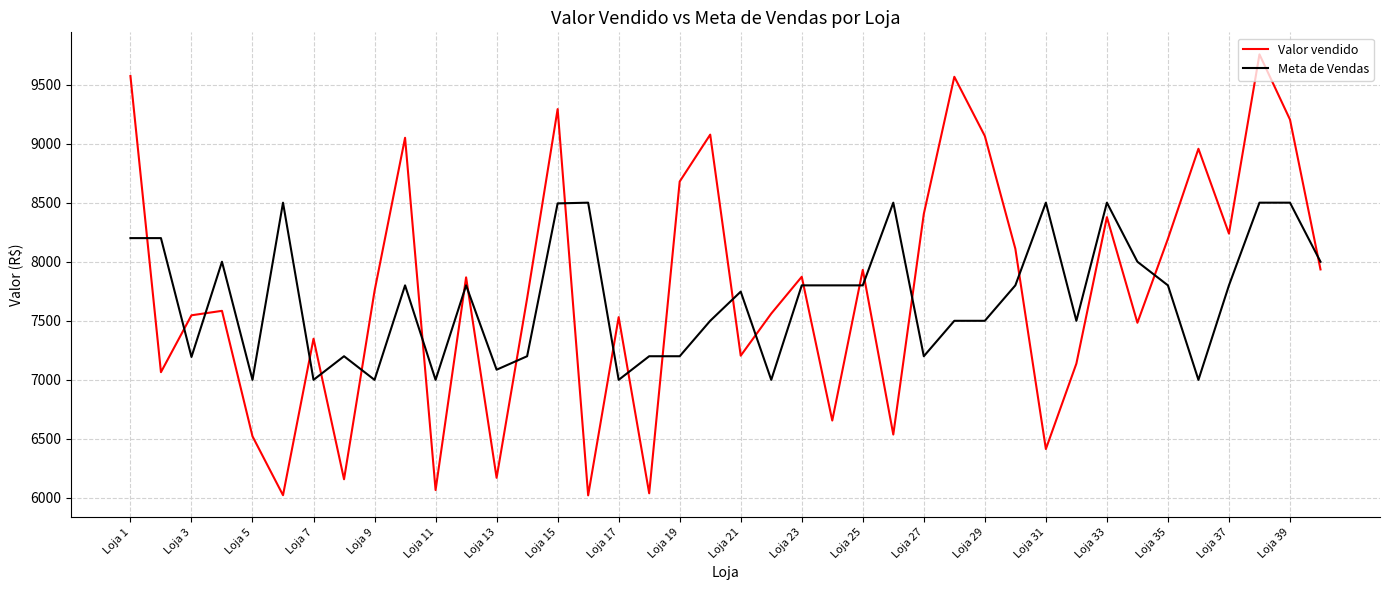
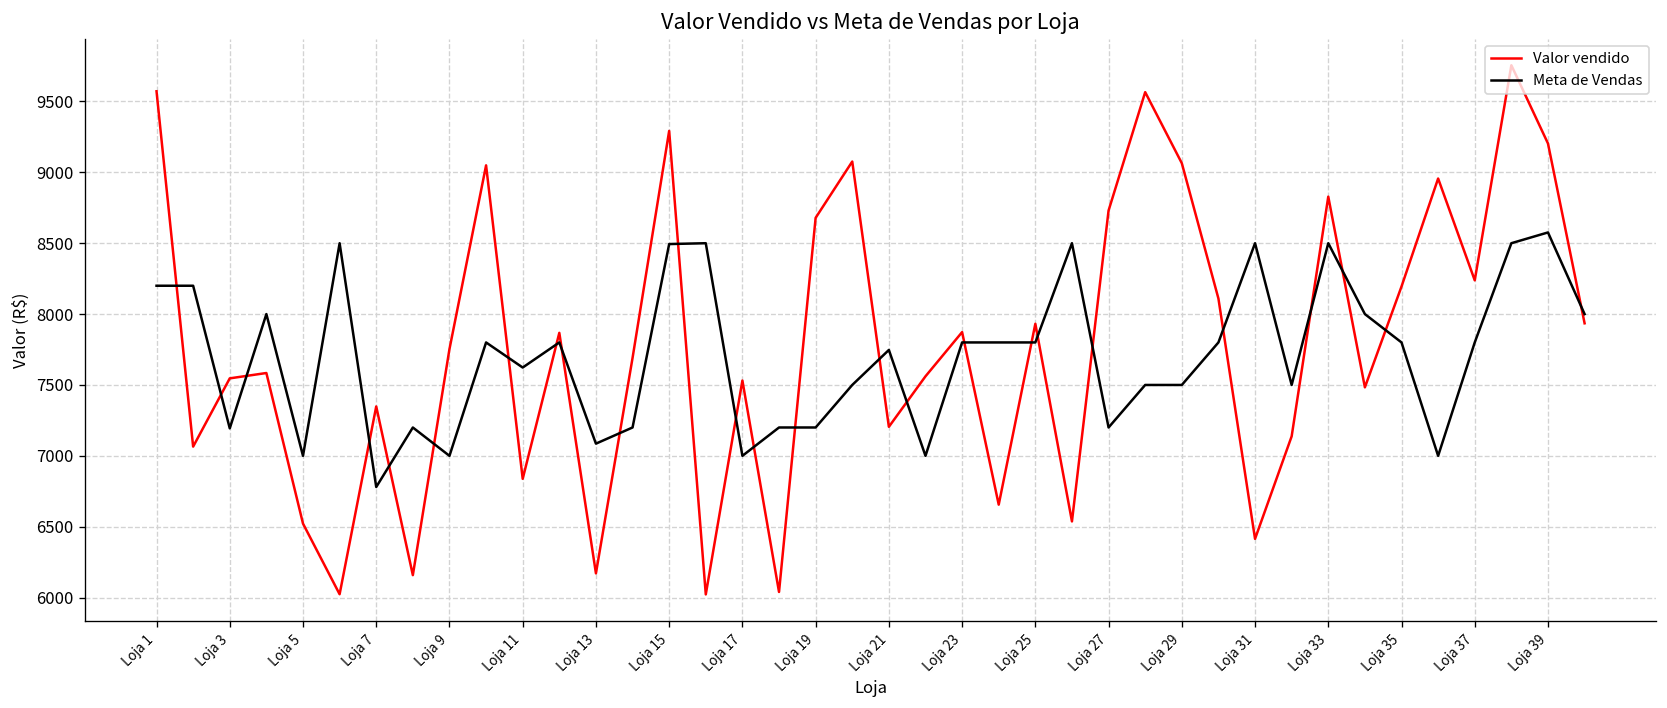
Meta de Vendas, Loja 7: 7000 -> 6780
Valor vendido, Loja 11: 6070 -> 6840
Meta de Vendas, Loja 11: 7000 -> 7620
Valor vendido, Loja 27: 8400 -> 8730
Valor vendido, Loja 33: 8380 -> 8830
Meta de Vendas, Loja 39: 8500 -> 8580
